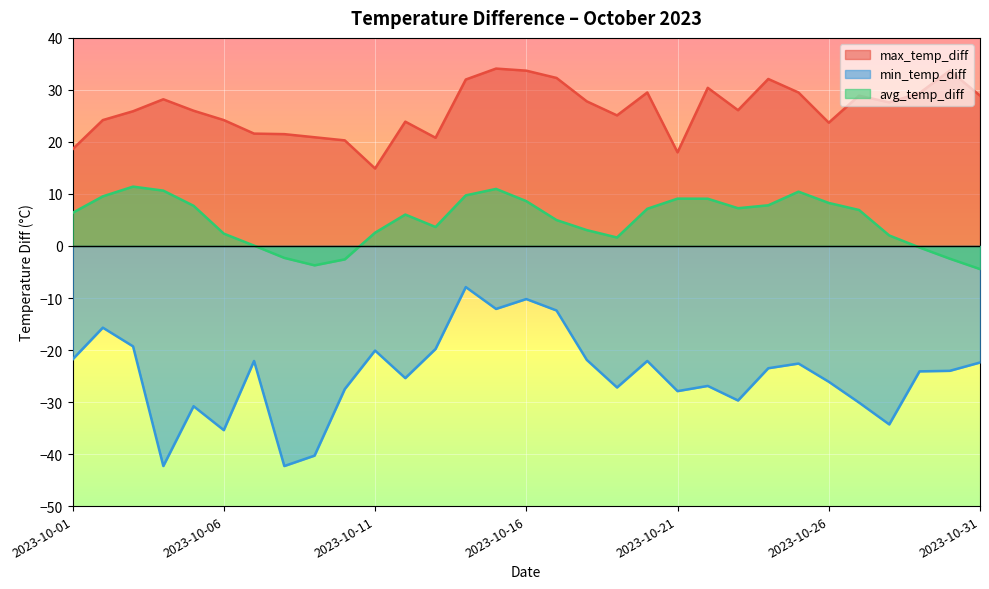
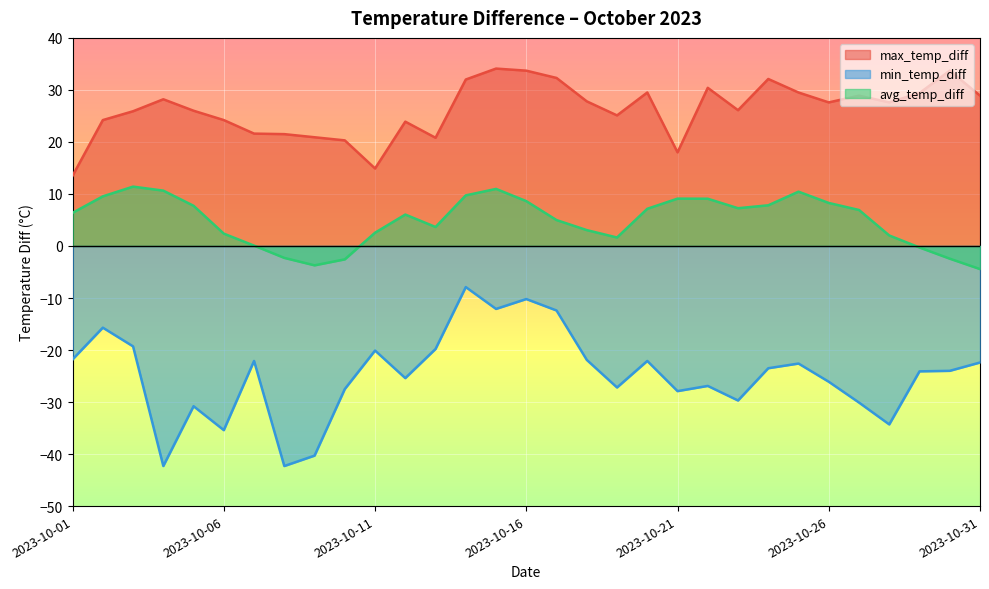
max_temp_diff, 2023-10-01: 19 -> 14
max_temp_diff, 2023-10-26: 24 -> 28
